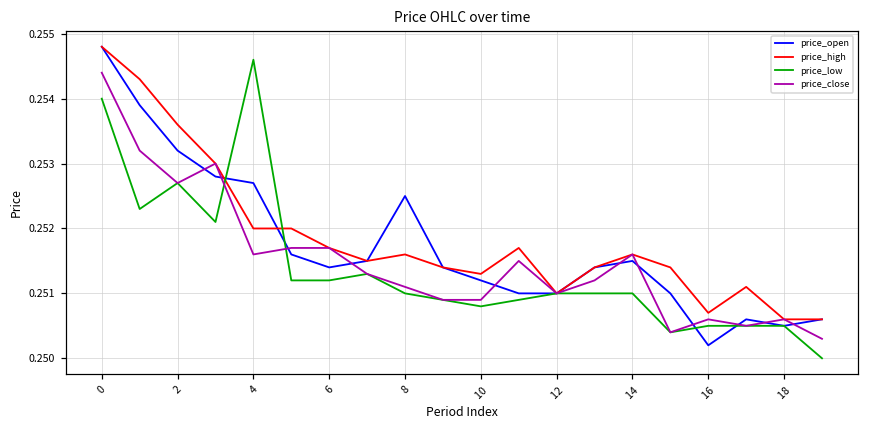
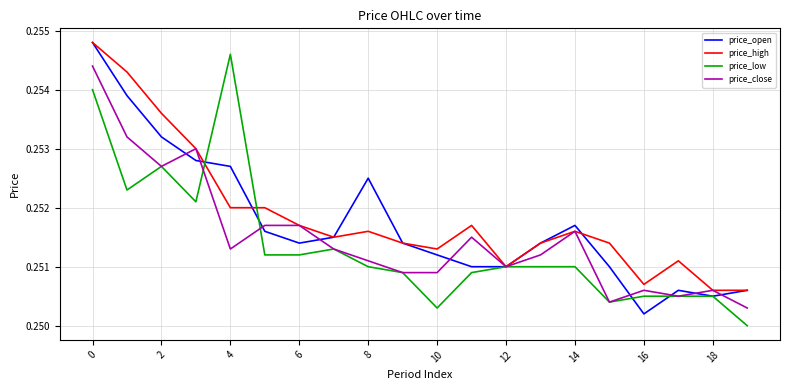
price_close, 4: 0.2516 -> 0.2513
price_low, 10: 0.2508 -> 0.2503
price_open, 14: 0.2515 -> 0.2517
